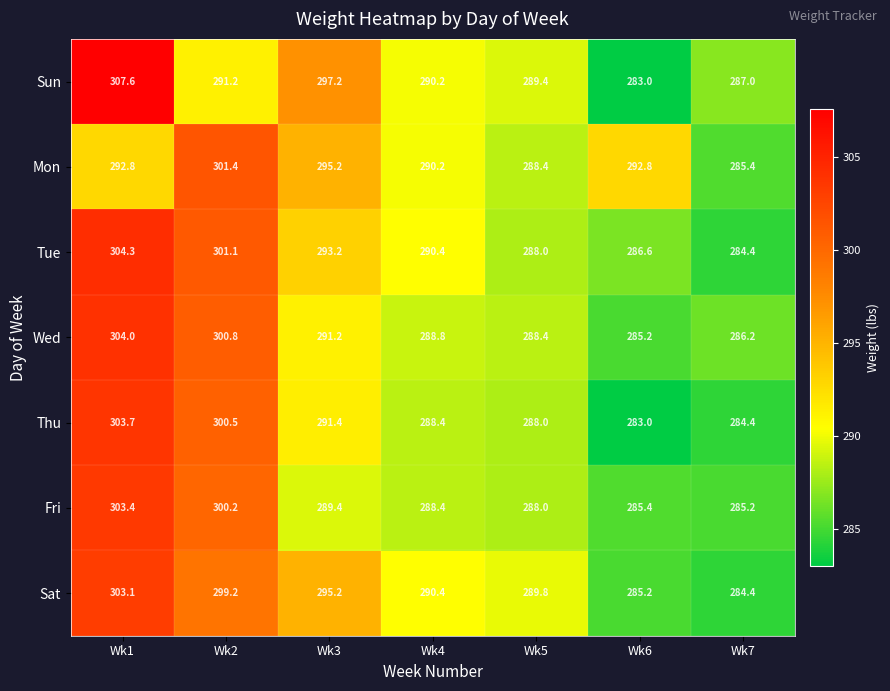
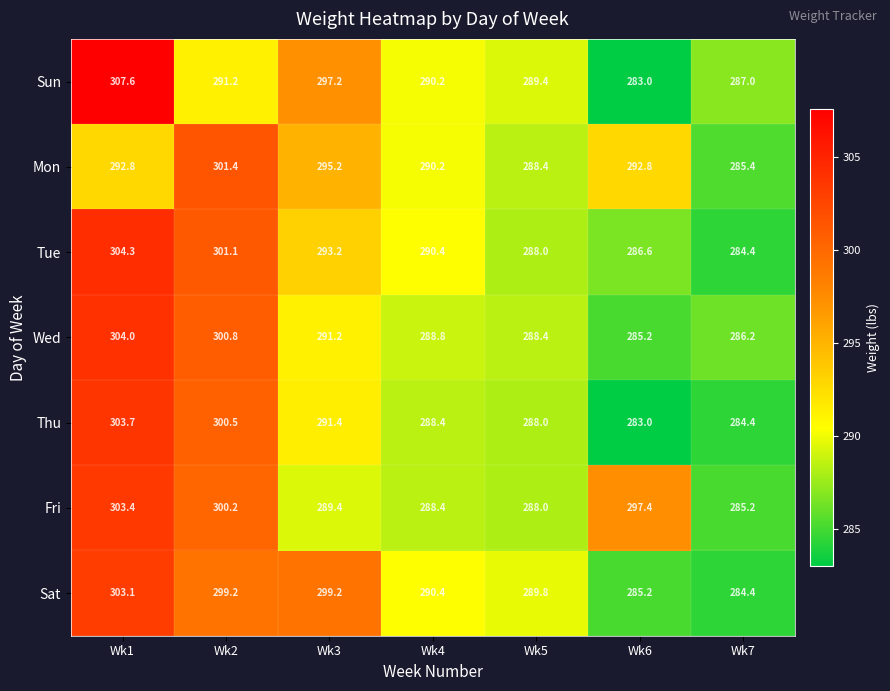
Fri, Wk6: 285.4 -> 297.4
Sat, Wk3: 295.2 -> 299.2
